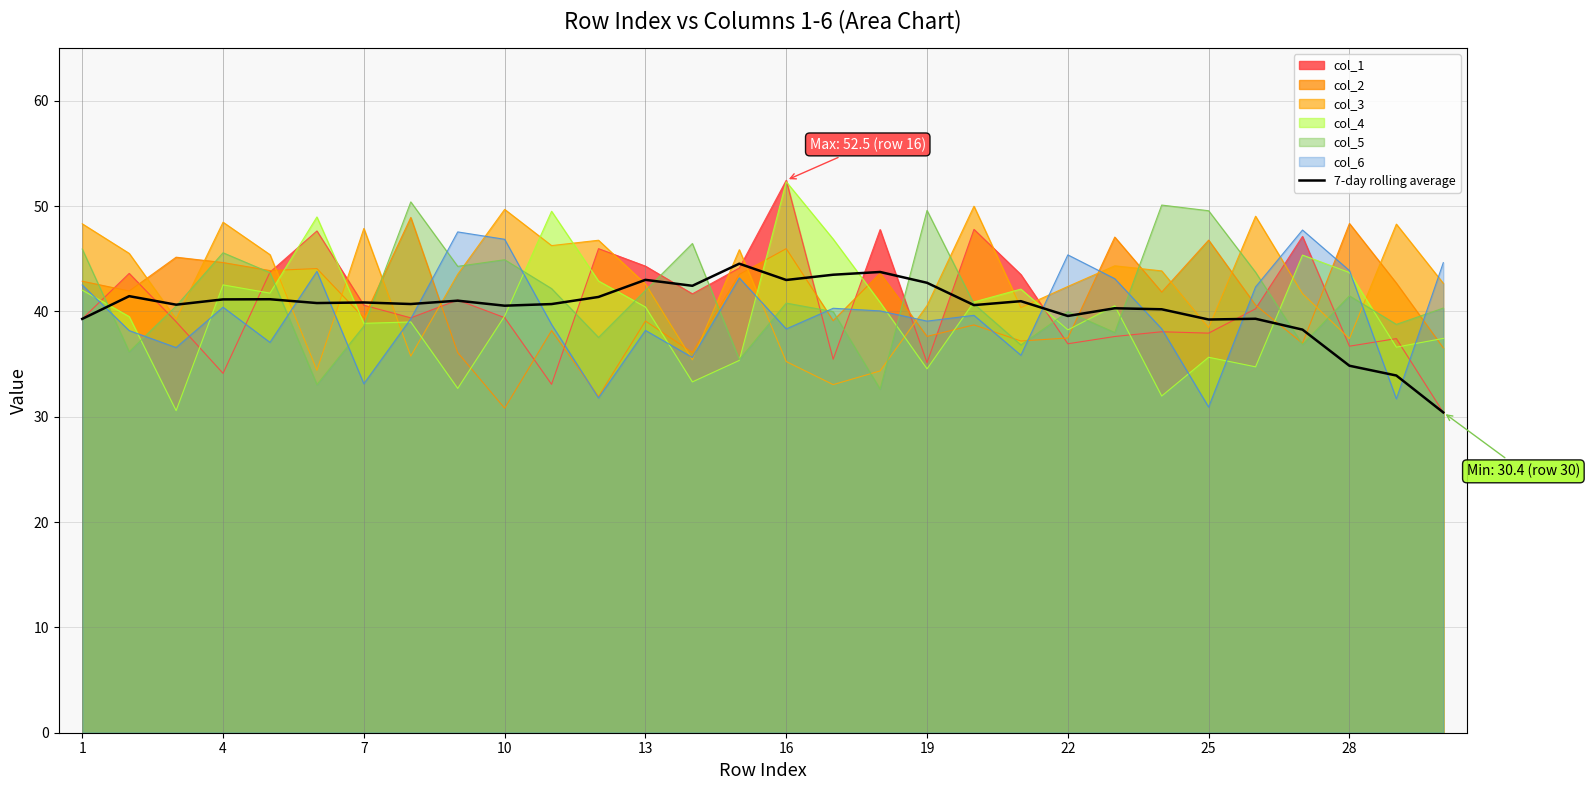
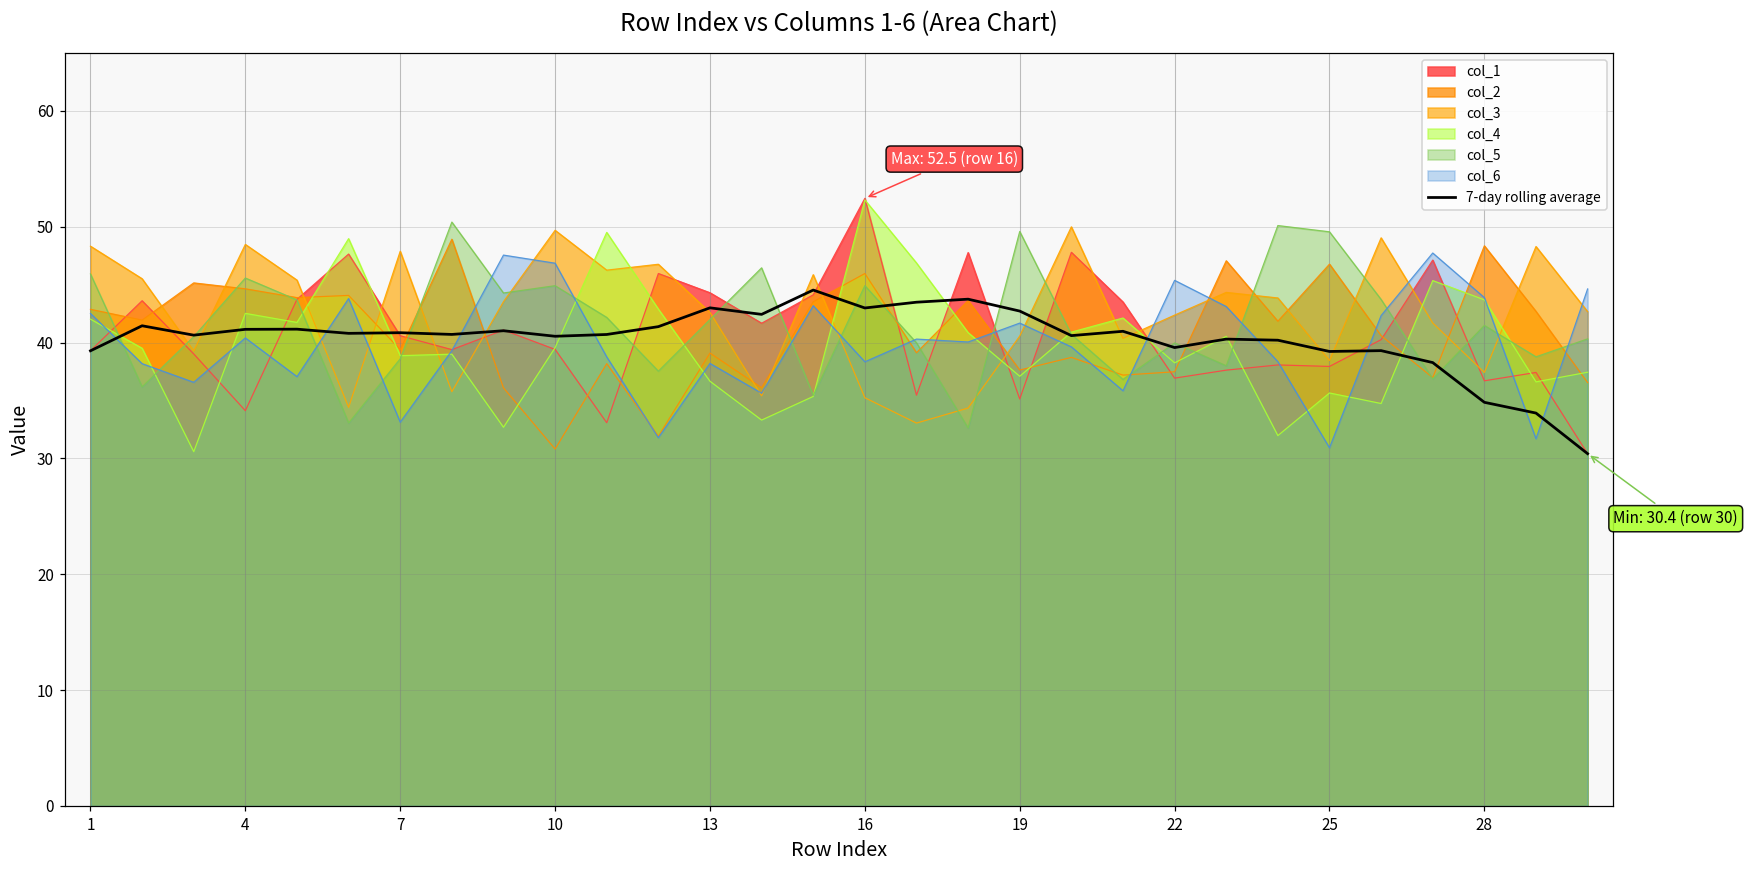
col_4, 13: 40.4 -> 36.7
col_5, 16: 40.8 -> 44.9
col_4, 19: 34.6 -> 37.1
col_6, 19: 39.1 -> 41.7
